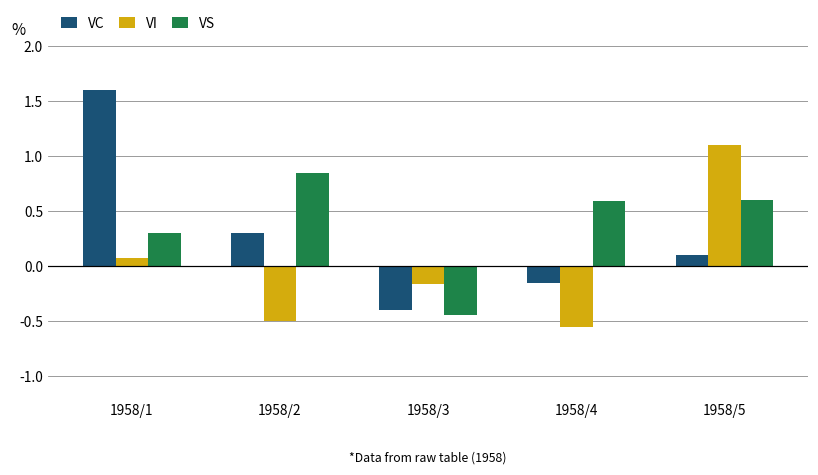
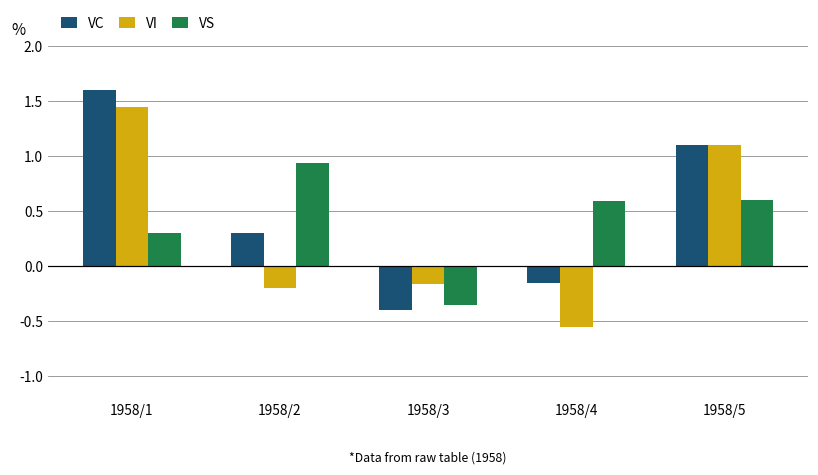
VI, 1958/1: 0.07 -> 1.45
VI, 1958/2: -0.5 -> -0.2
VS, 1958/2: 0.85 -> 0.94
VS, 1958/3: -0.44 -> -0.35
VC, 1958/5: 0.1 -> 1.1
